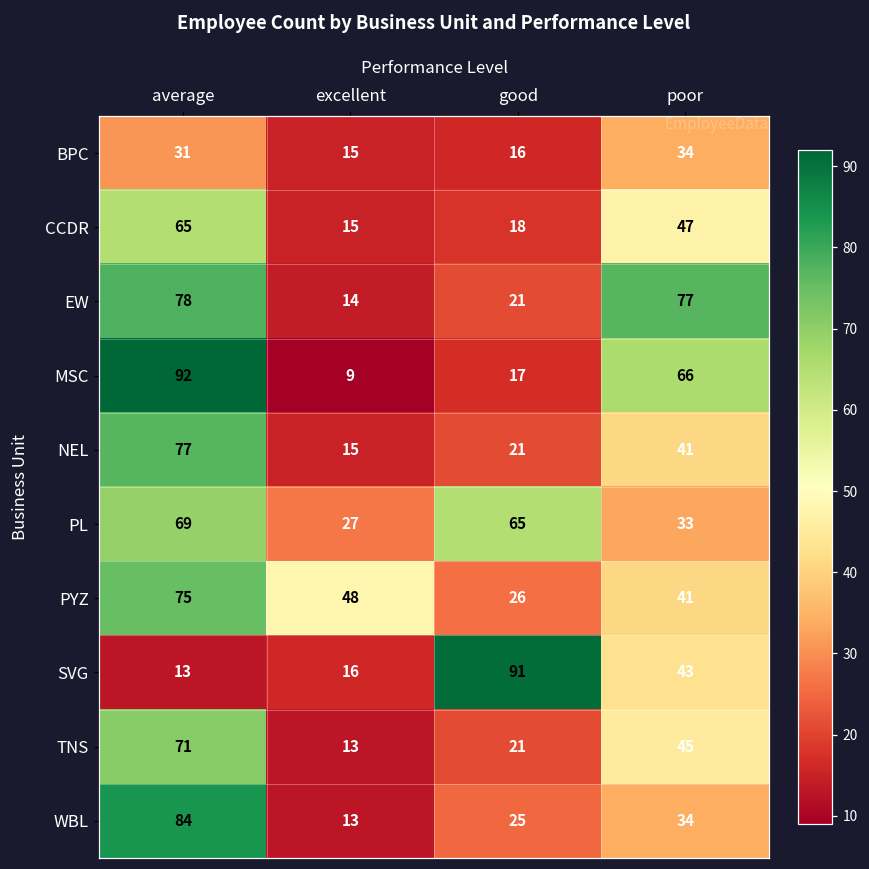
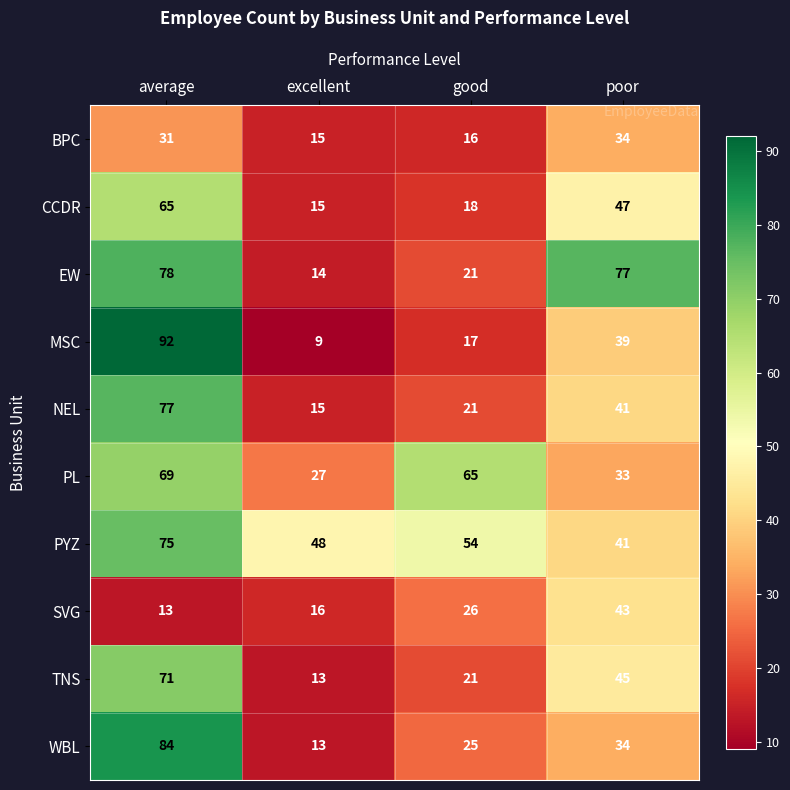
MSC, poor: 66 -> 39
PYZ, good: 26 -> 54
SVG, good: 91 -> 26
